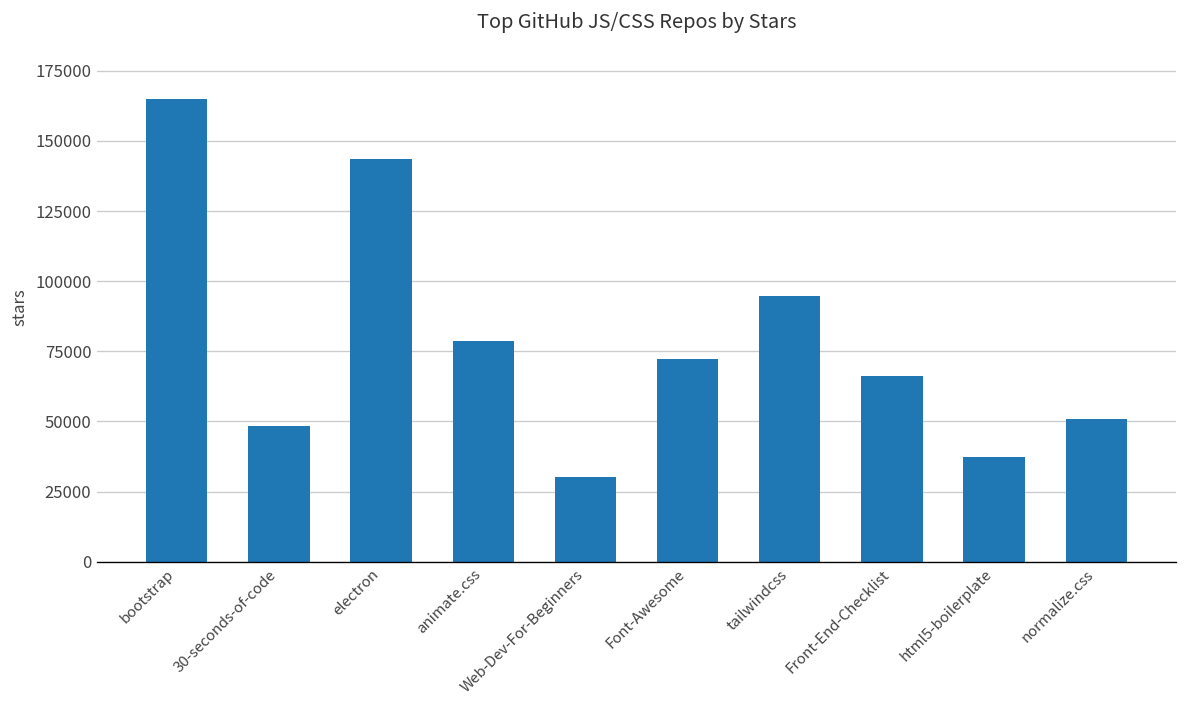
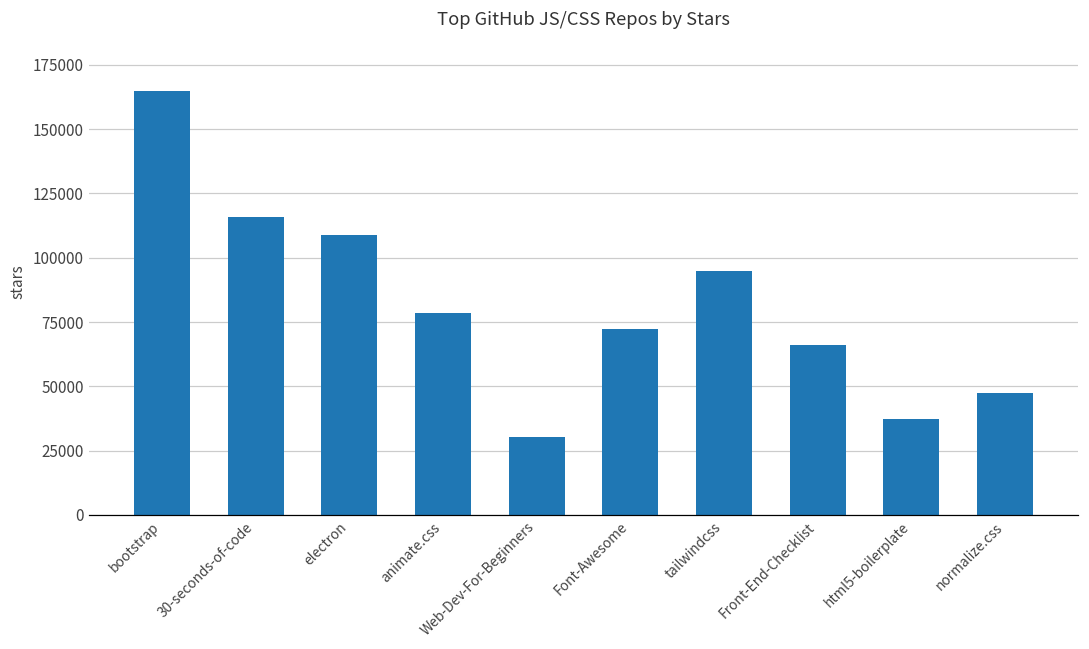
30-seconds-of-code: 48000 -> 116000
electron: 144000 -> 109000
normalize.css: 51000 -> 47000
